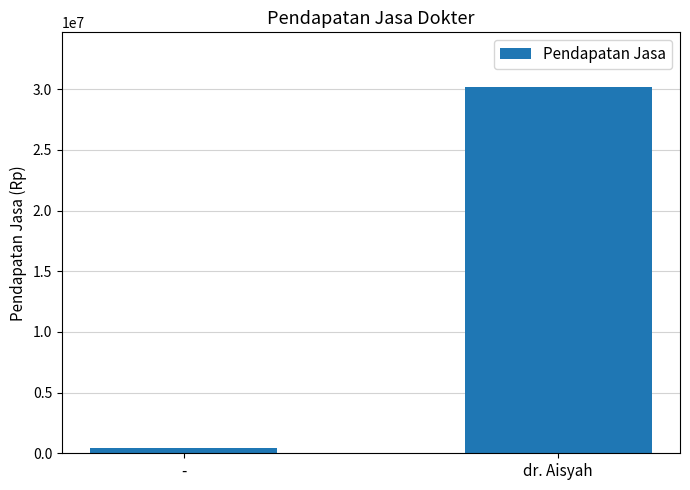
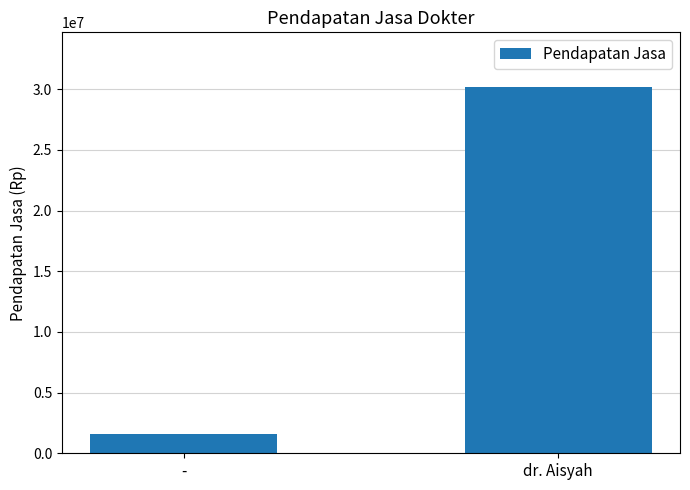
-: 400000 -> 1600000
